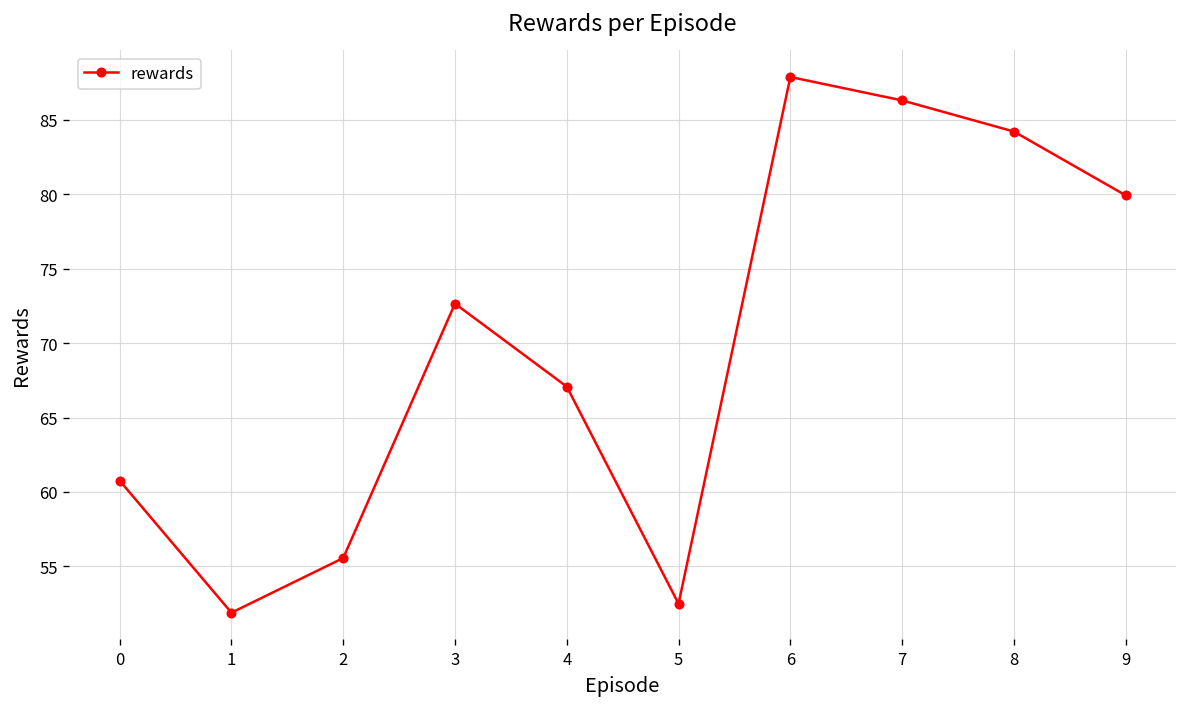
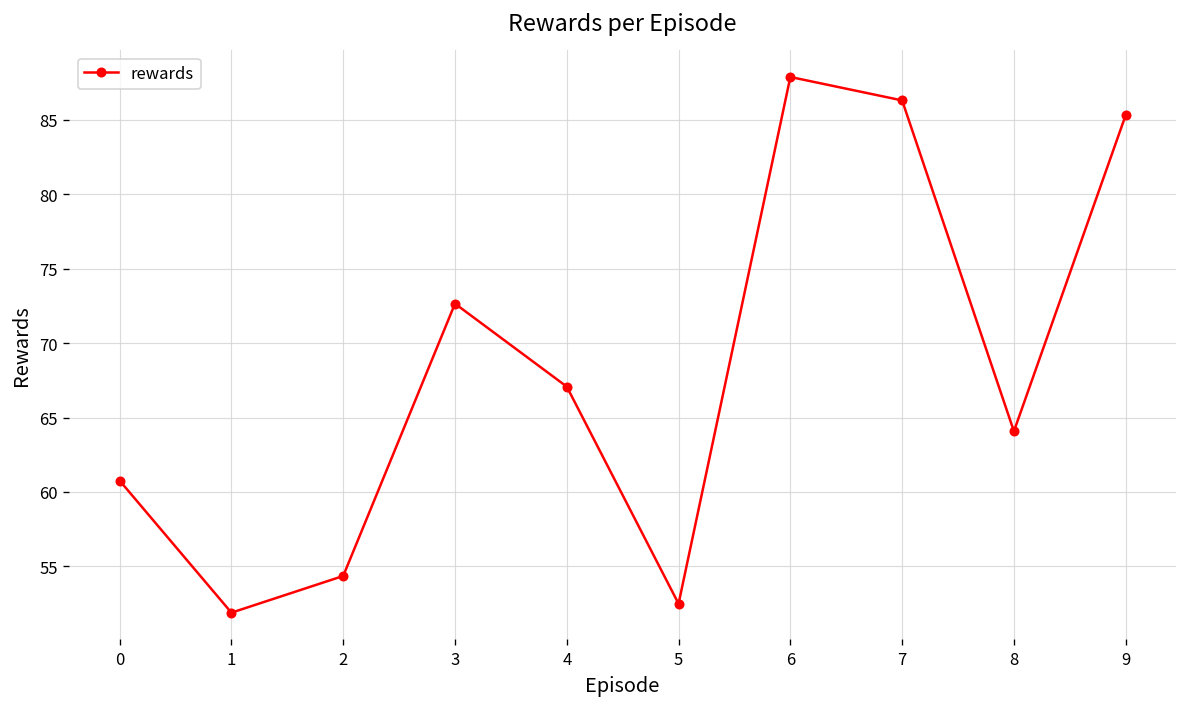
2: 55.6 -> 54.4
8: 84.2 -> 64.1
9: 79.9 -> 85.3
